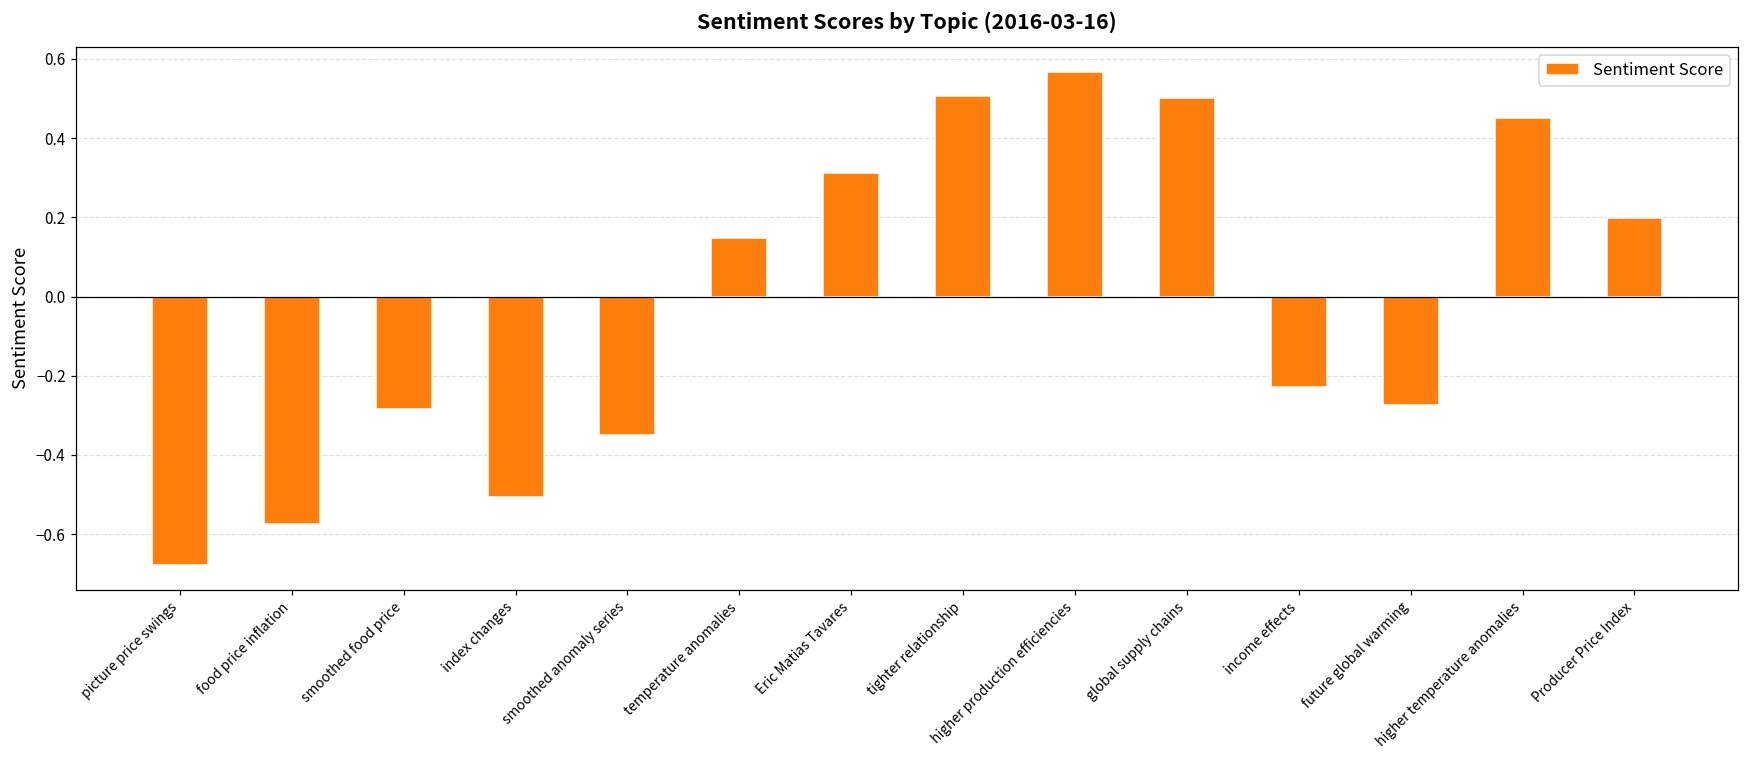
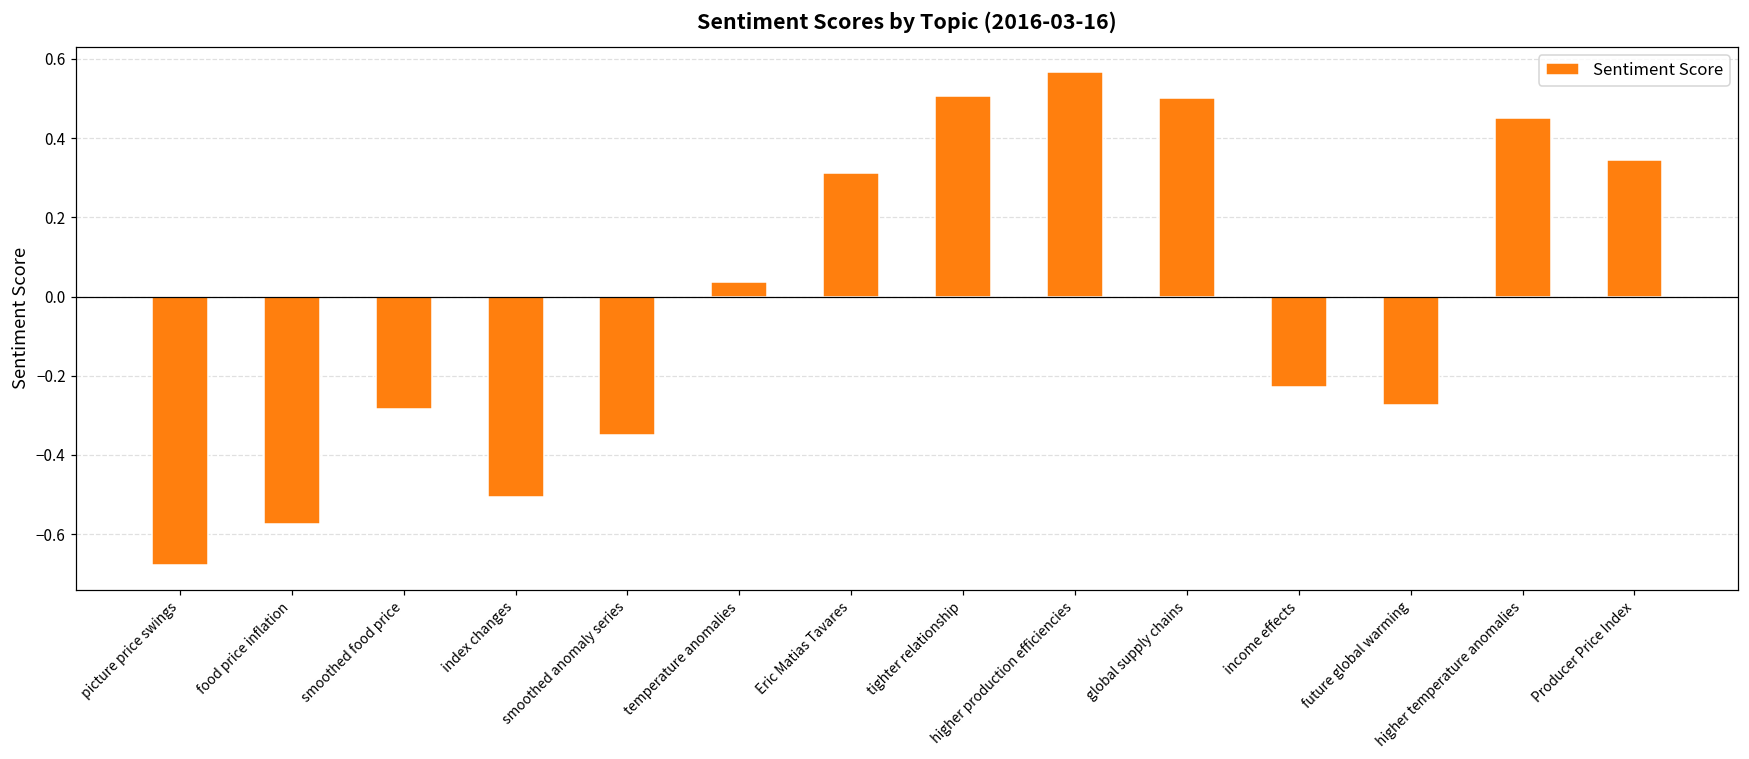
temperature anomalies: 0.15 -> 0.04
Producer Price Index: 0.20 -> 0.34
